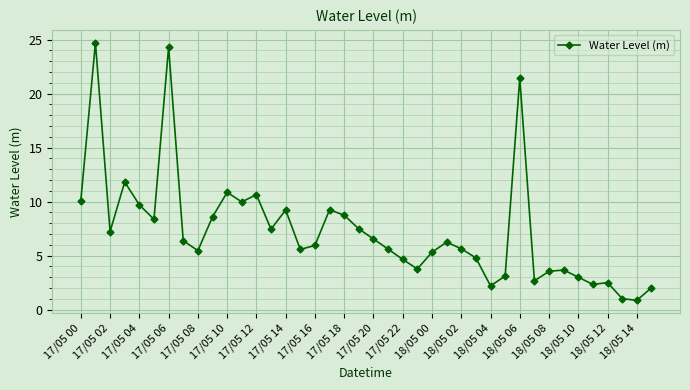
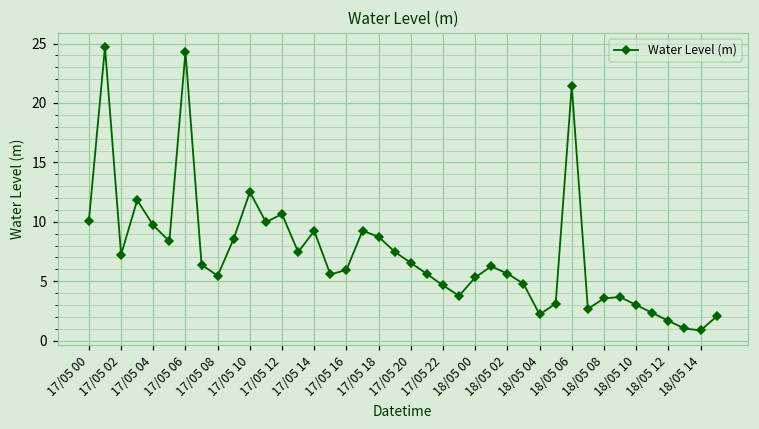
17/05 10: 10.9 -> 12.5
18/05 12: 2.5 -> 1.7
